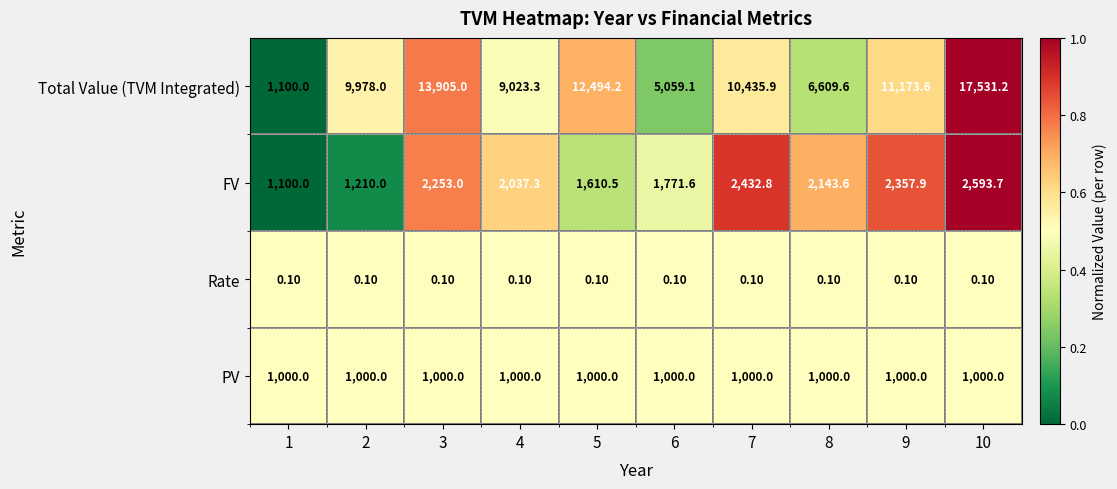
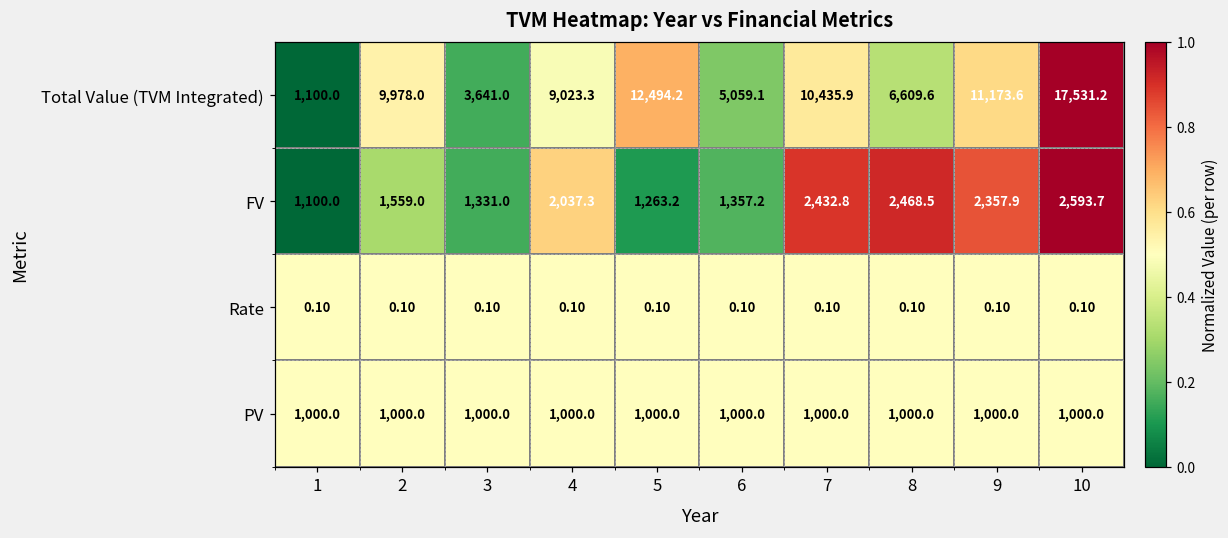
Total Value (TVM Integrated), 3: 13,905.0 -> 3,641.0
FV, 2: 1,210.0 -> 1,559.0
FV, 3: 2,253.0 -> 1,331.0
FV, 5: 1,610.5 -> 1,263.2
FV, 6: 1,771.6 -> 1,357.2
FV, 8: 2,143.6 -> 2,468.5
